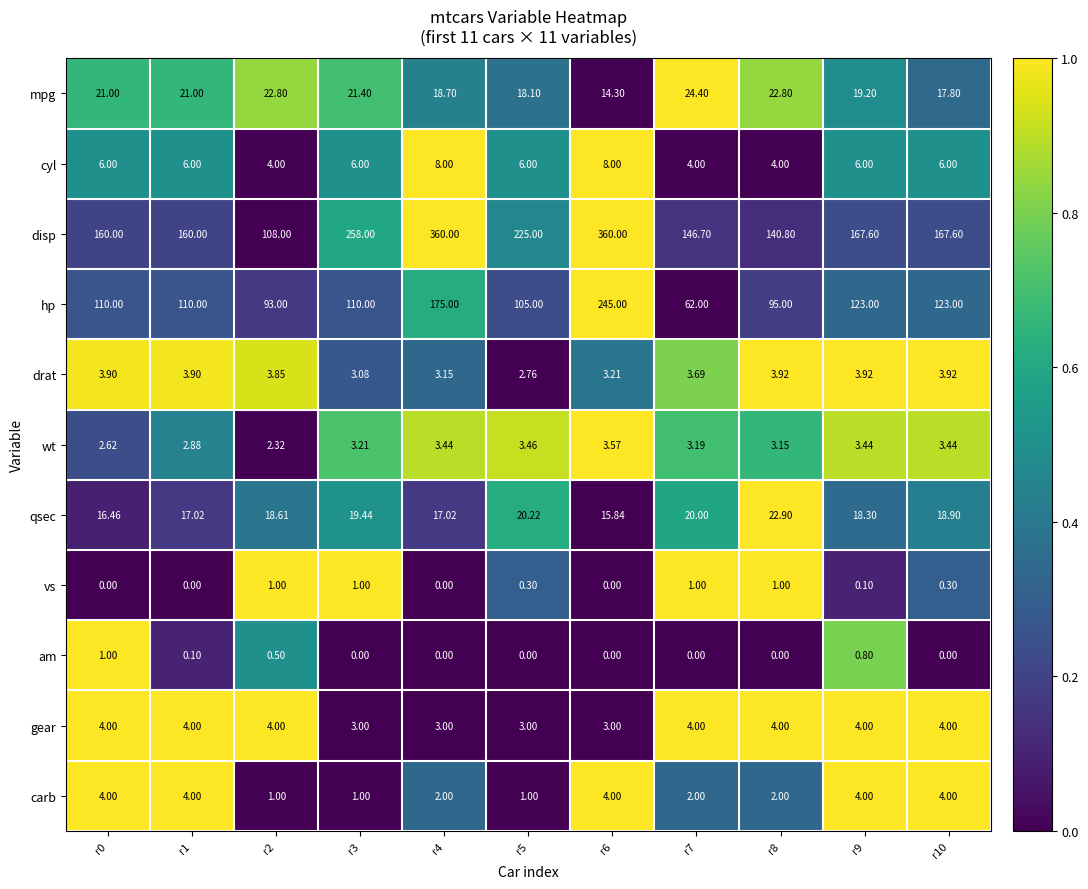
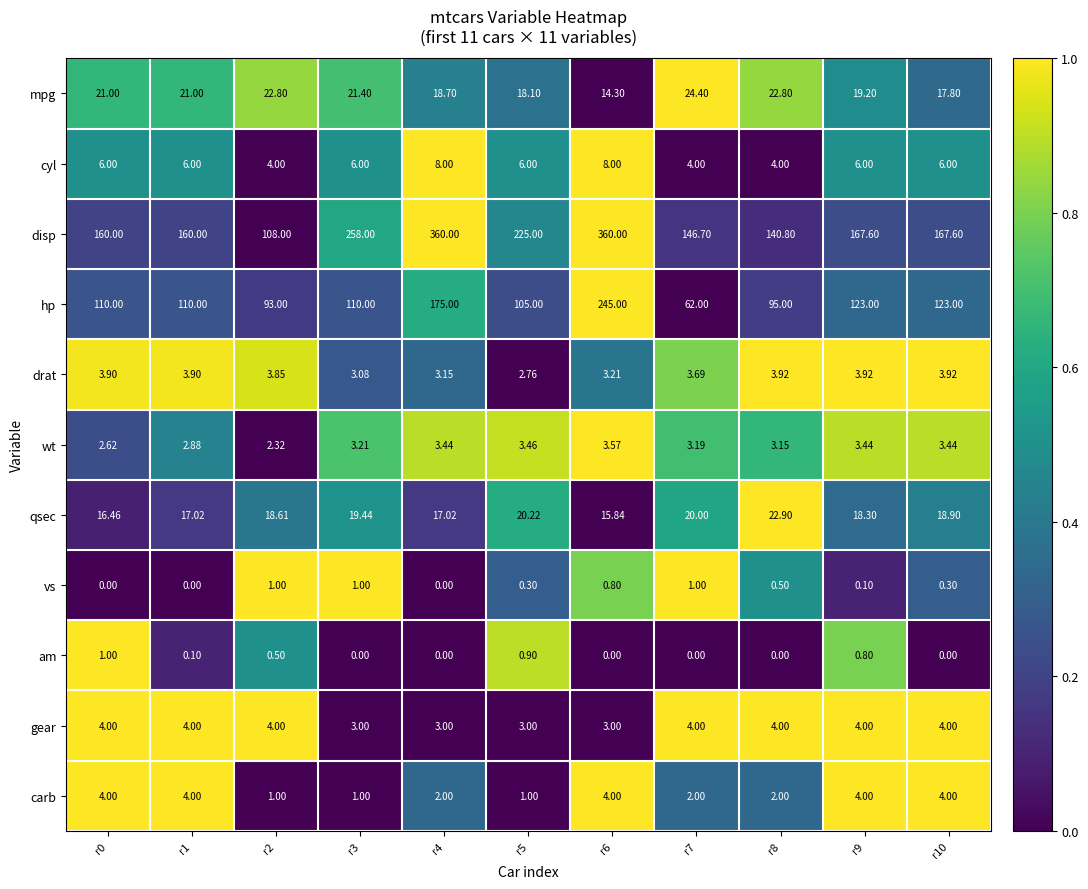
vs, r6: 0.00 -> 0.80
vs, r8: 1.00 -> 0.50
am, r5: 0.00 -> 0.90
